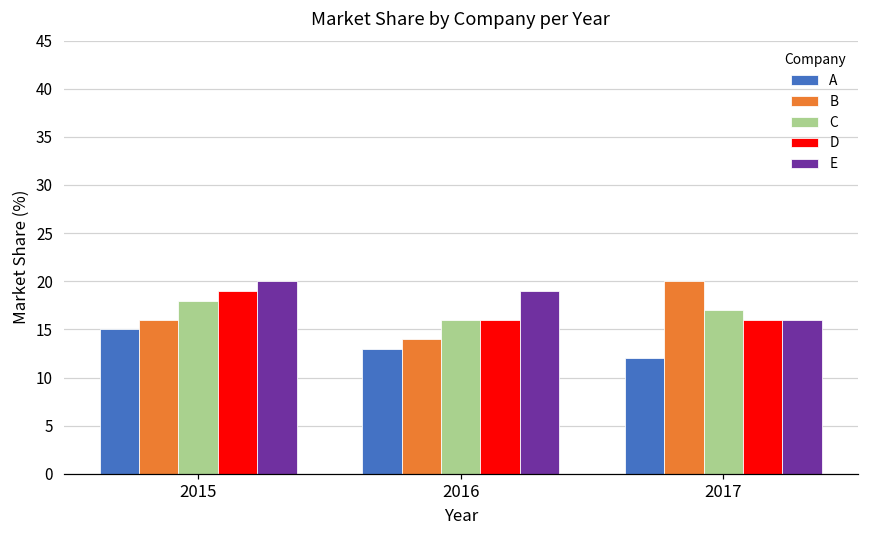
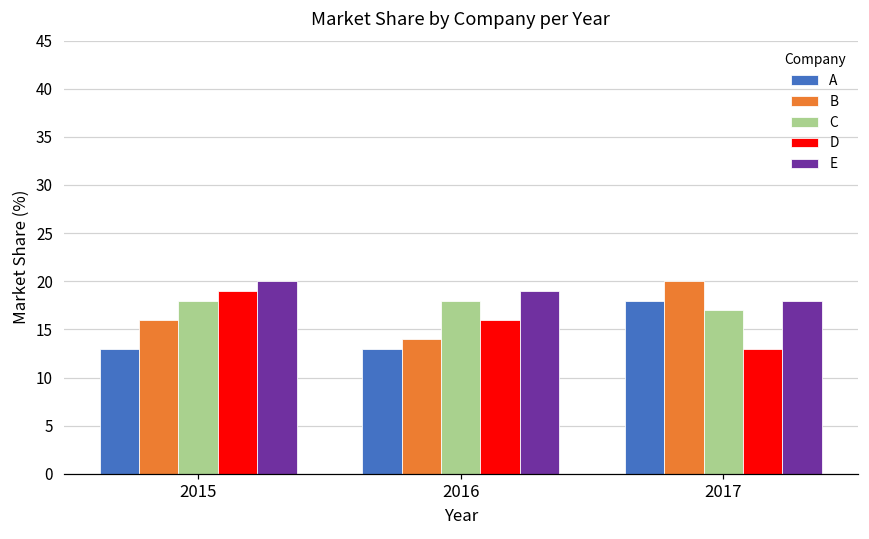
A, 2015: 15 -> 13
C, 2016: 16 -> 18
A, 2017: 12 -> 18
D, 2017: 16 -> 13
E, 2017: 16 -> 18
